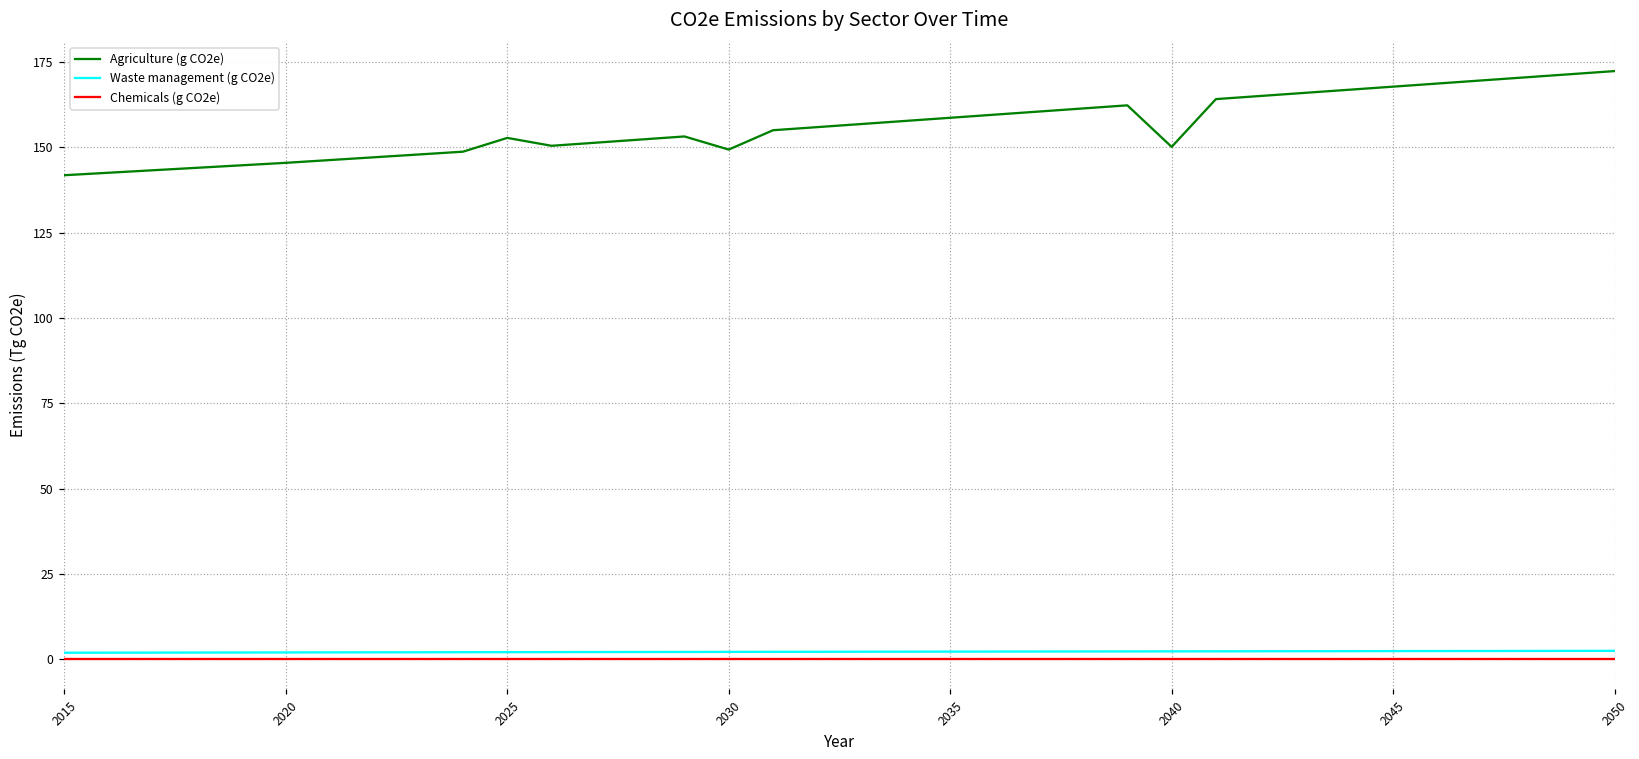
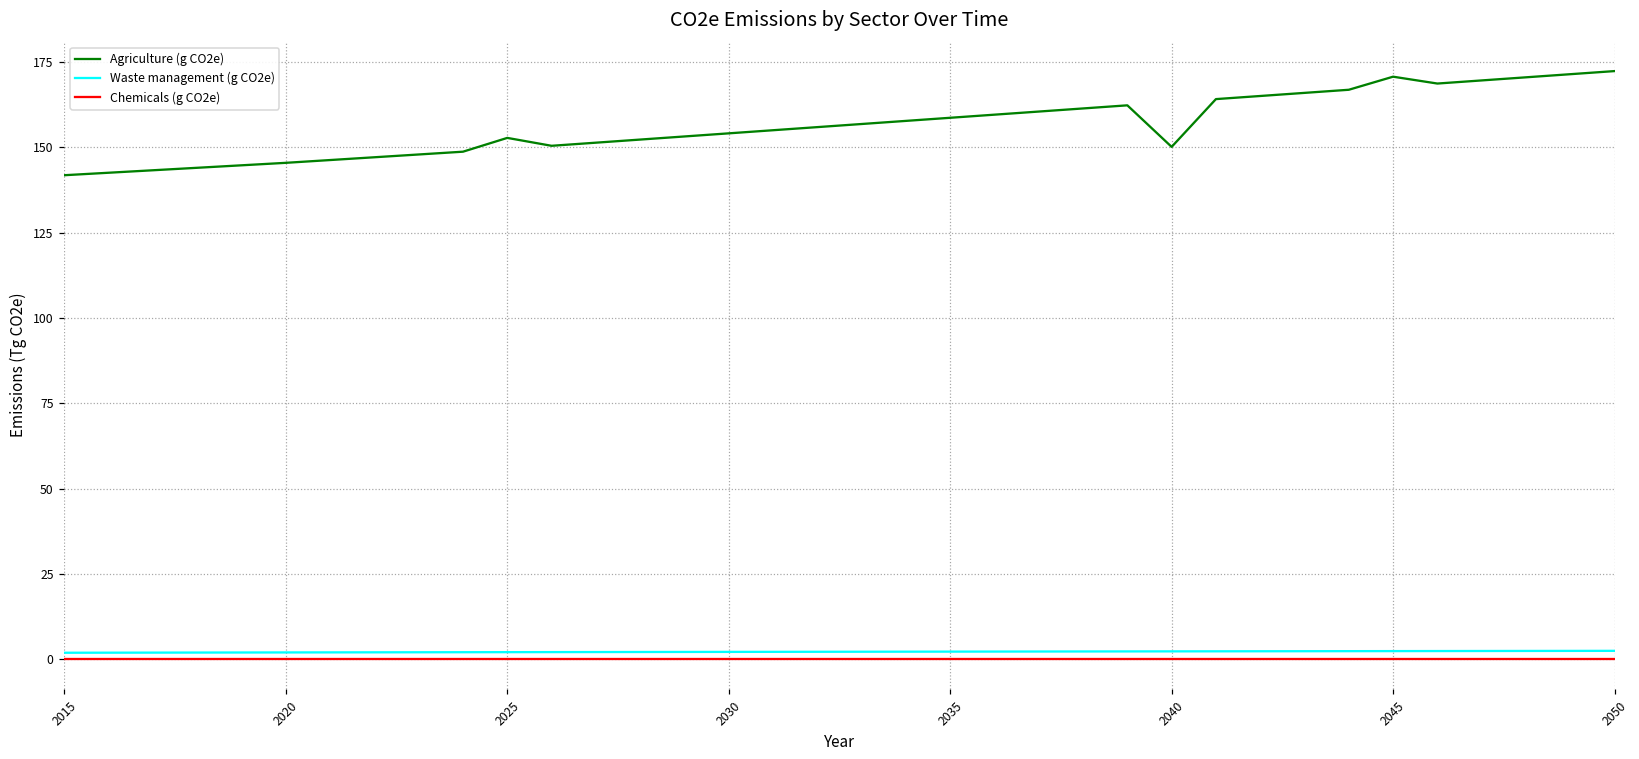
Agriculture (g CO2e), 2030: 149 -> 154
Agriculture (g CO2e), 2045: 168 -> 171
